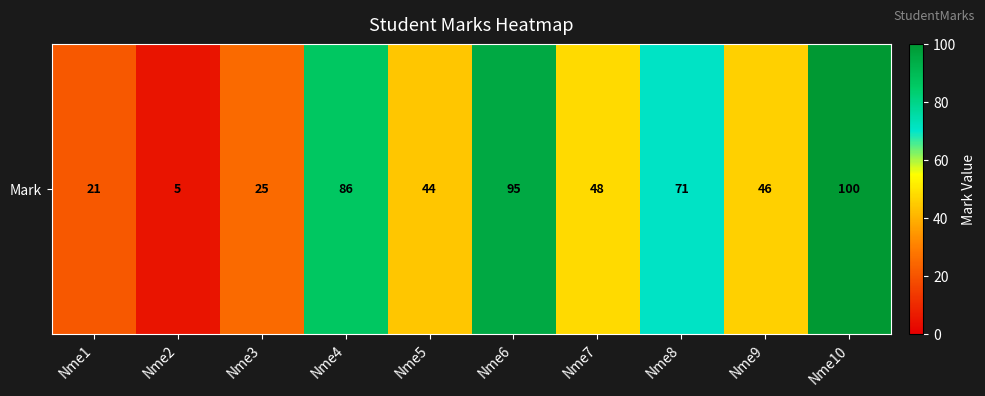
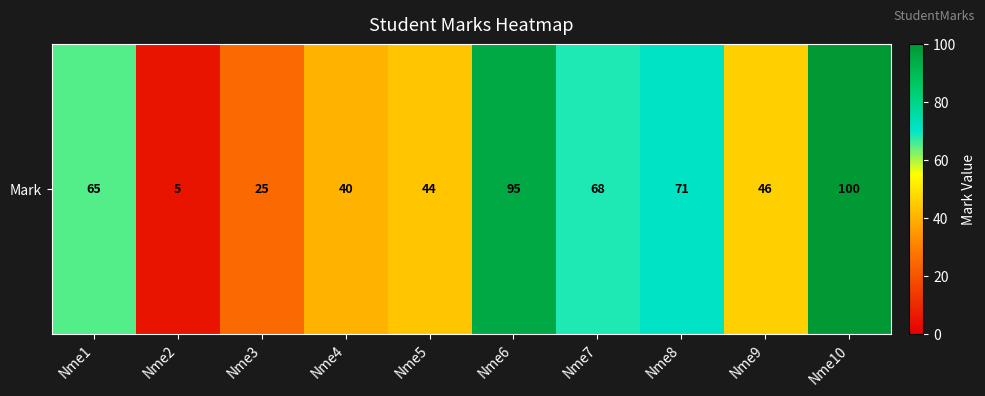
Mark, Nme1: 21 -> 65
Mark, Nme4: 86 -> 40
Mark, Nme7: 48 -> 68
